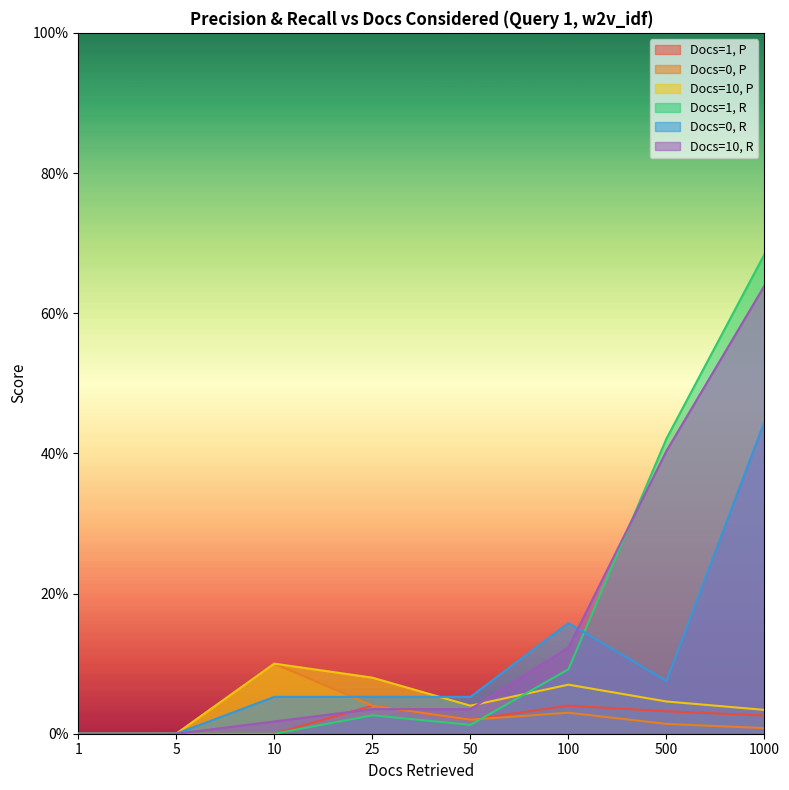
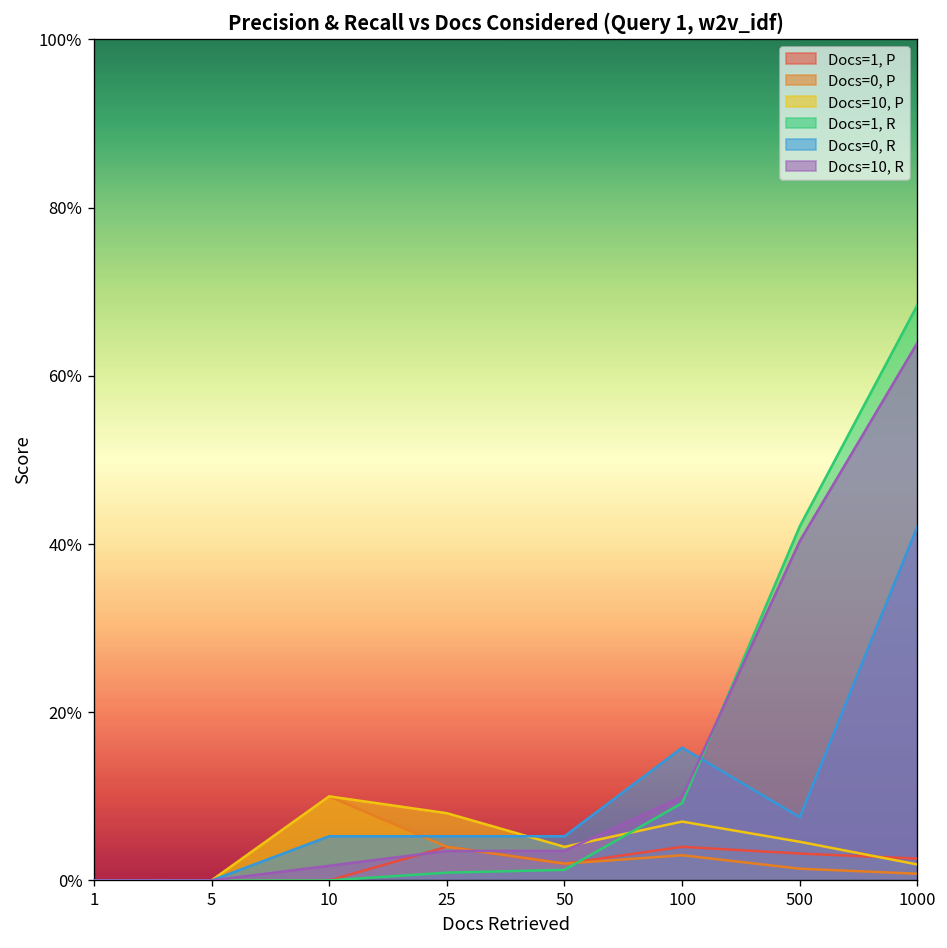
Docs=1, R, 25: 3% -> 1%
Docs=10, R, 100: 12% -> 10%
Docs=10, P, 1000: 3% -> 2%
Docs=0, R, 1000: 45% -> 42%
